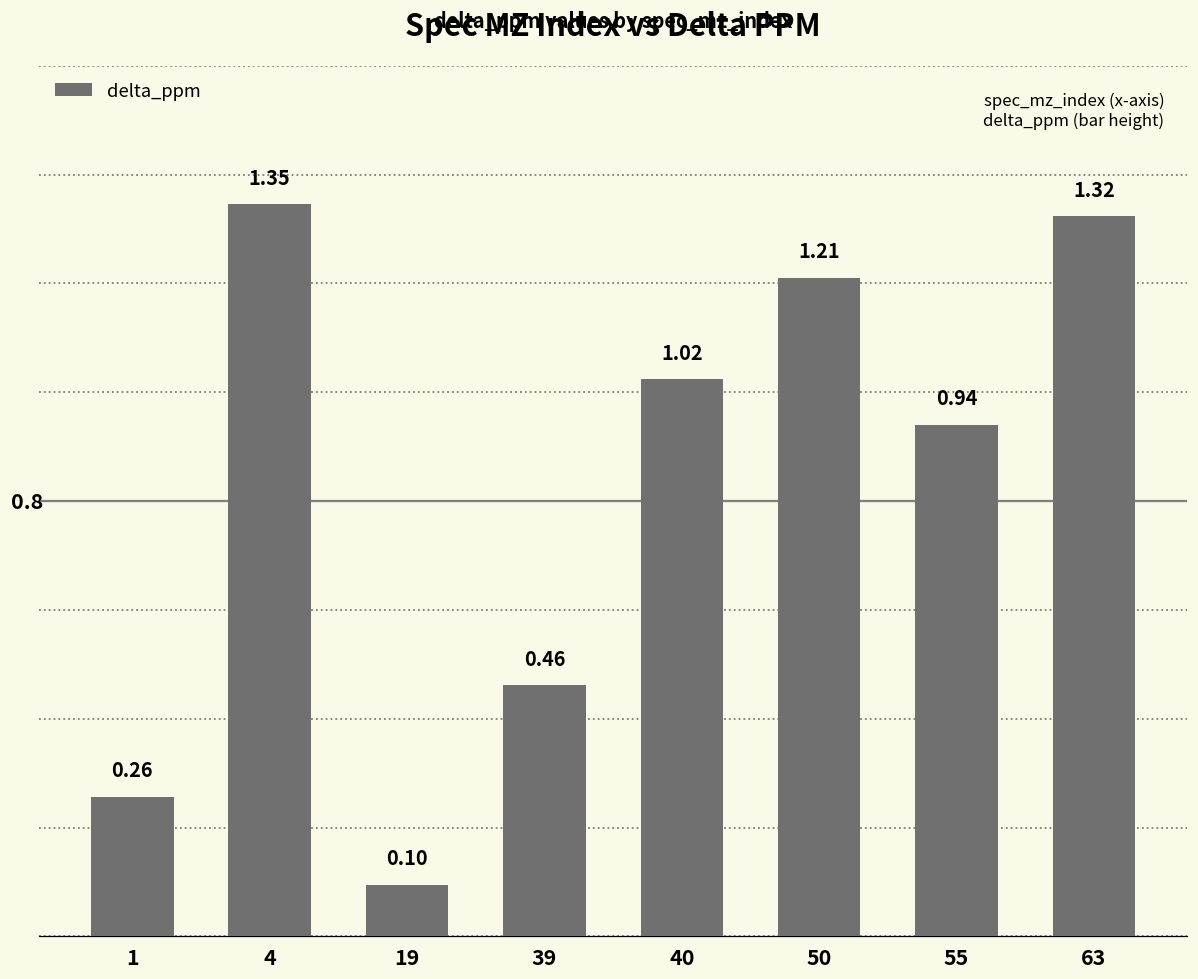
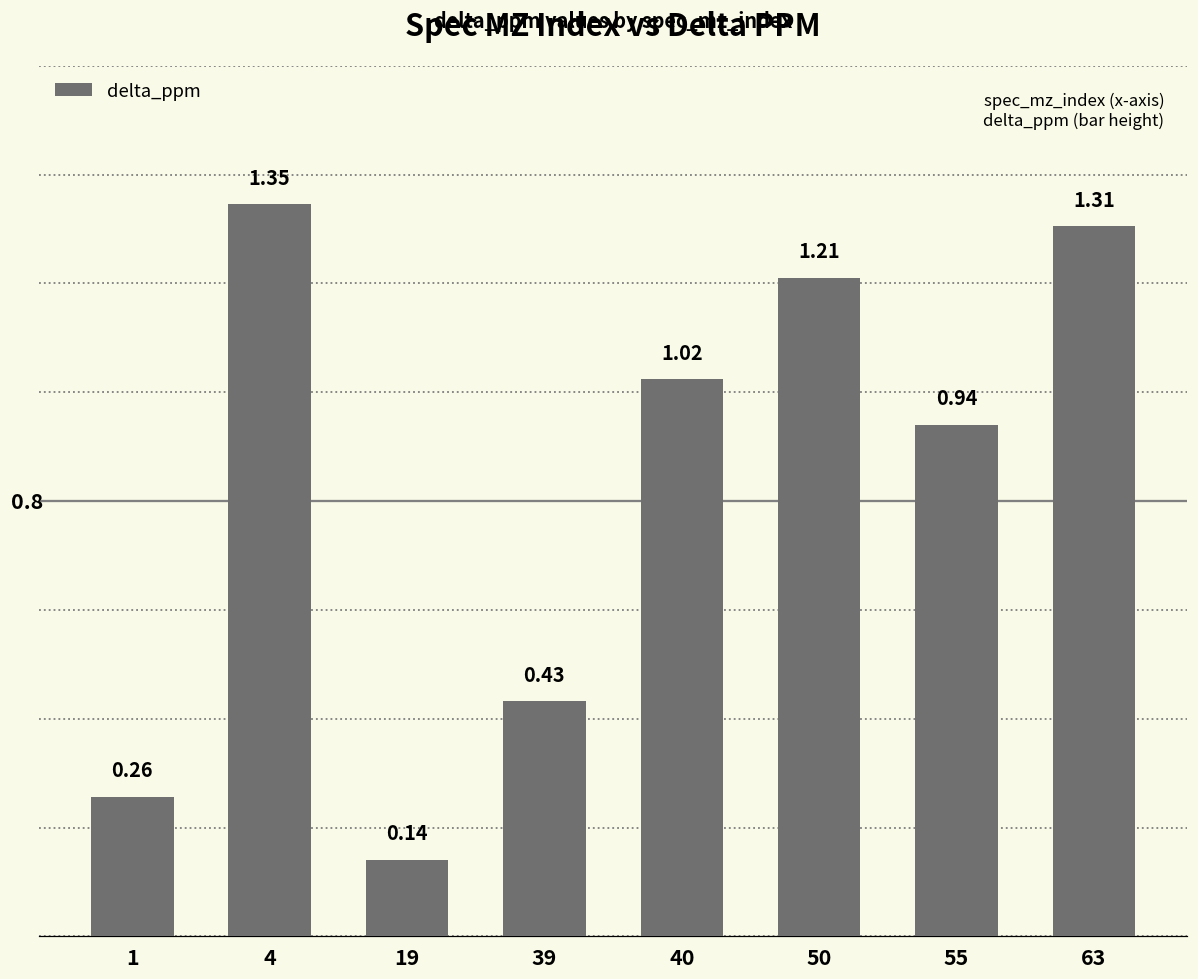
19: 0.10 -> 0.14
39: 0.46 -> 0.43
63: 1.32 -> 1.31
